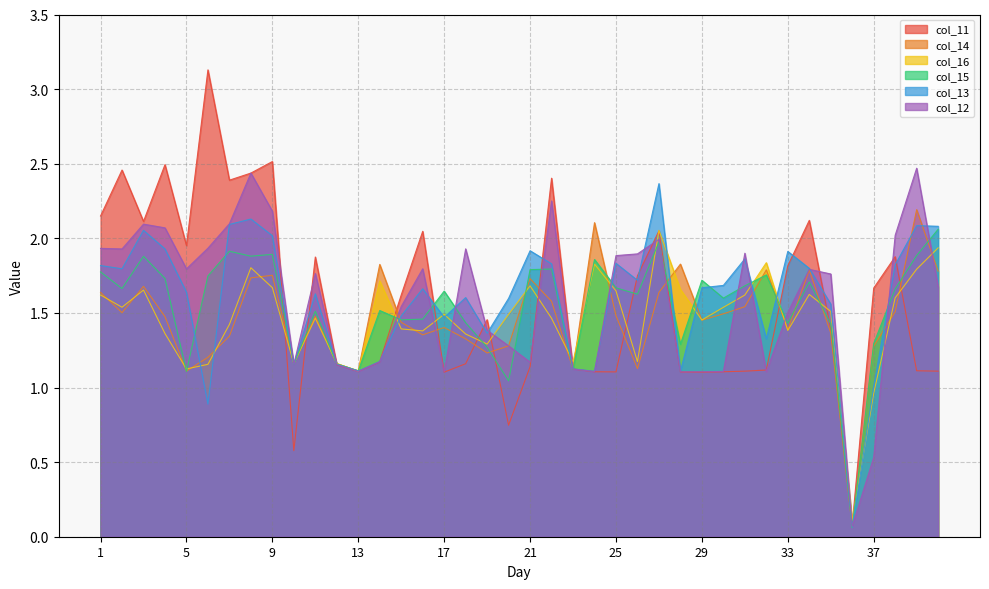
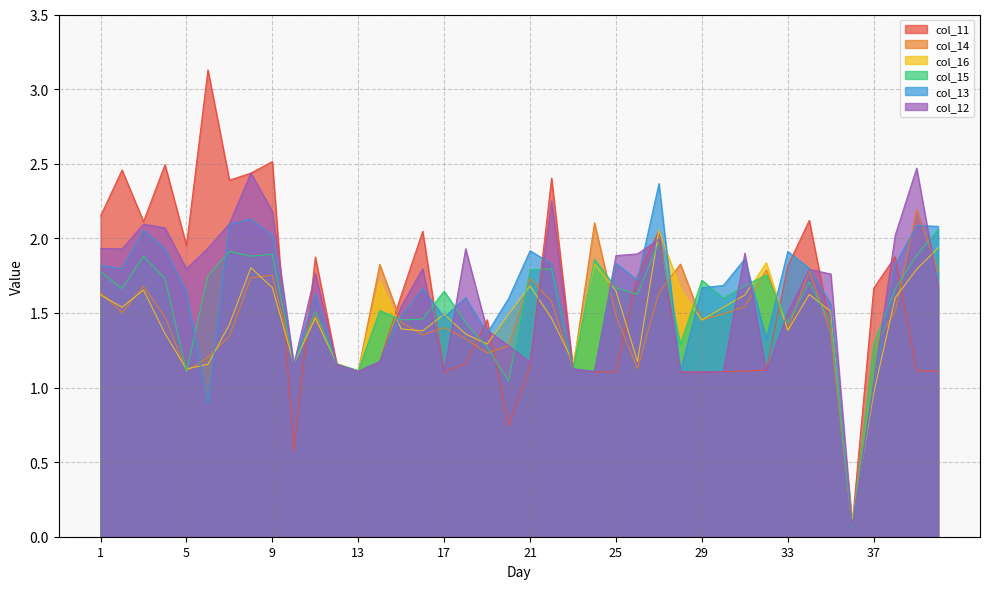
col_12, 37: 0.53 -> 1.03
